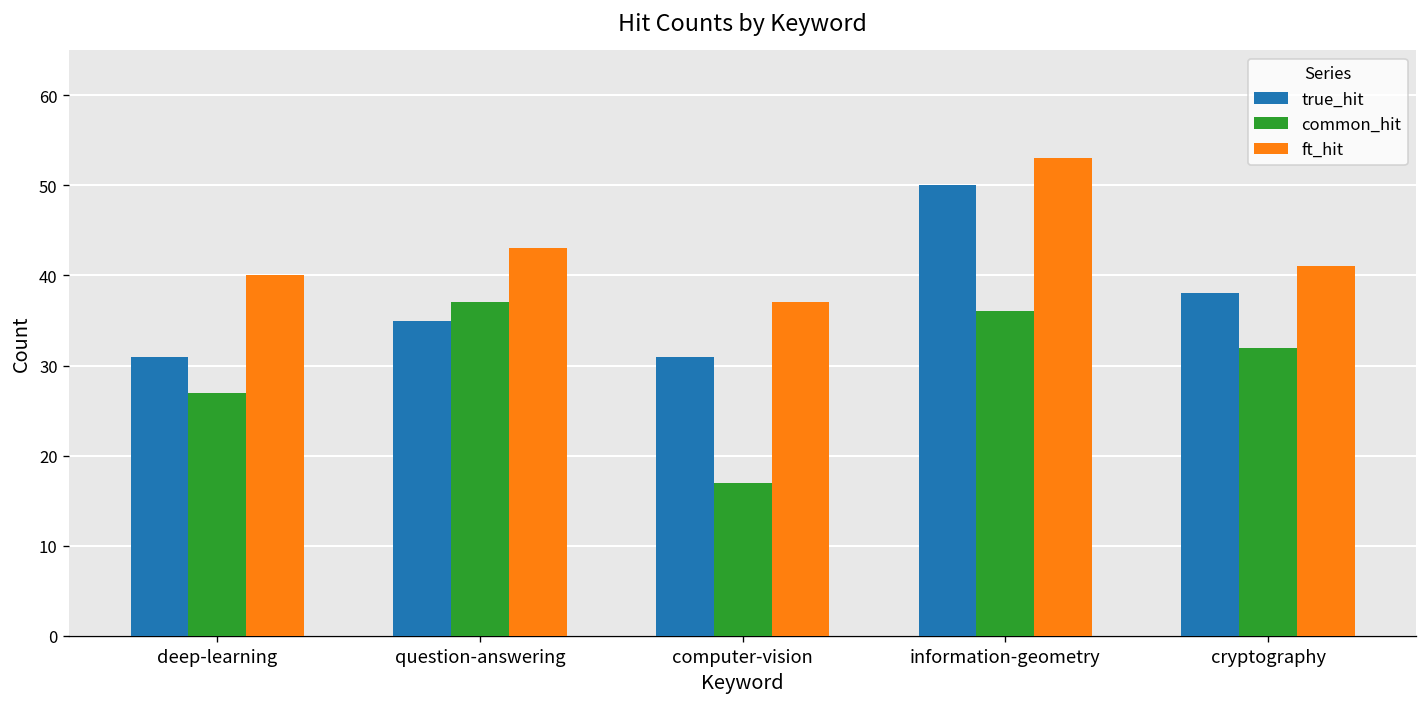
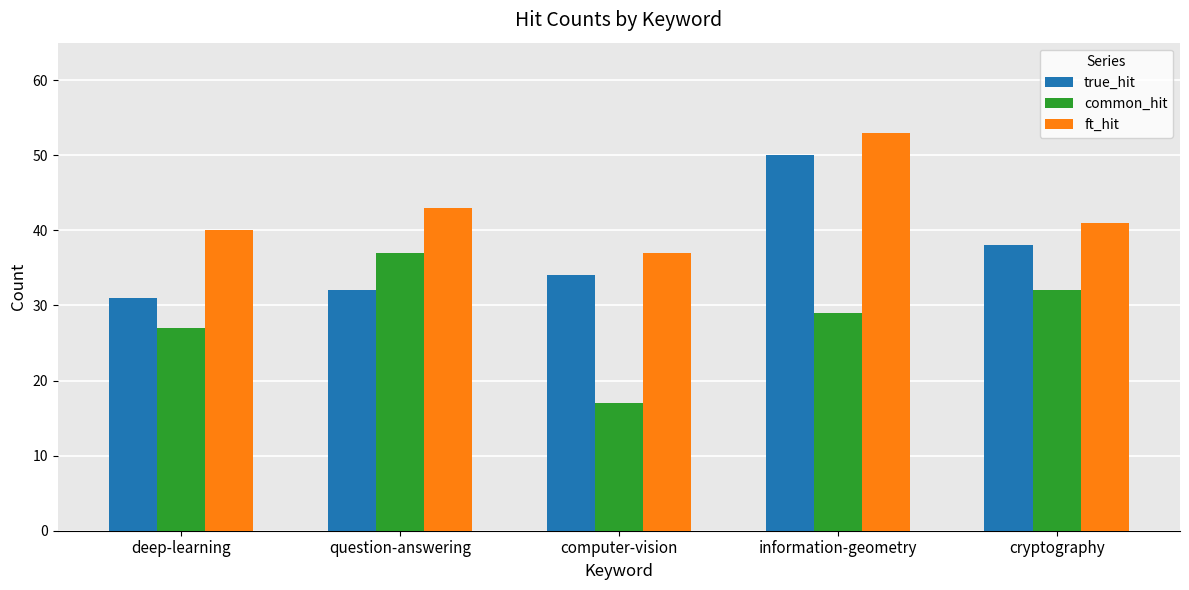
true_hit, question-answering: 35 -> 32
true_hit, computer-vision: 31 -> 34
common_hit, information-geometry: 36 -> 29
